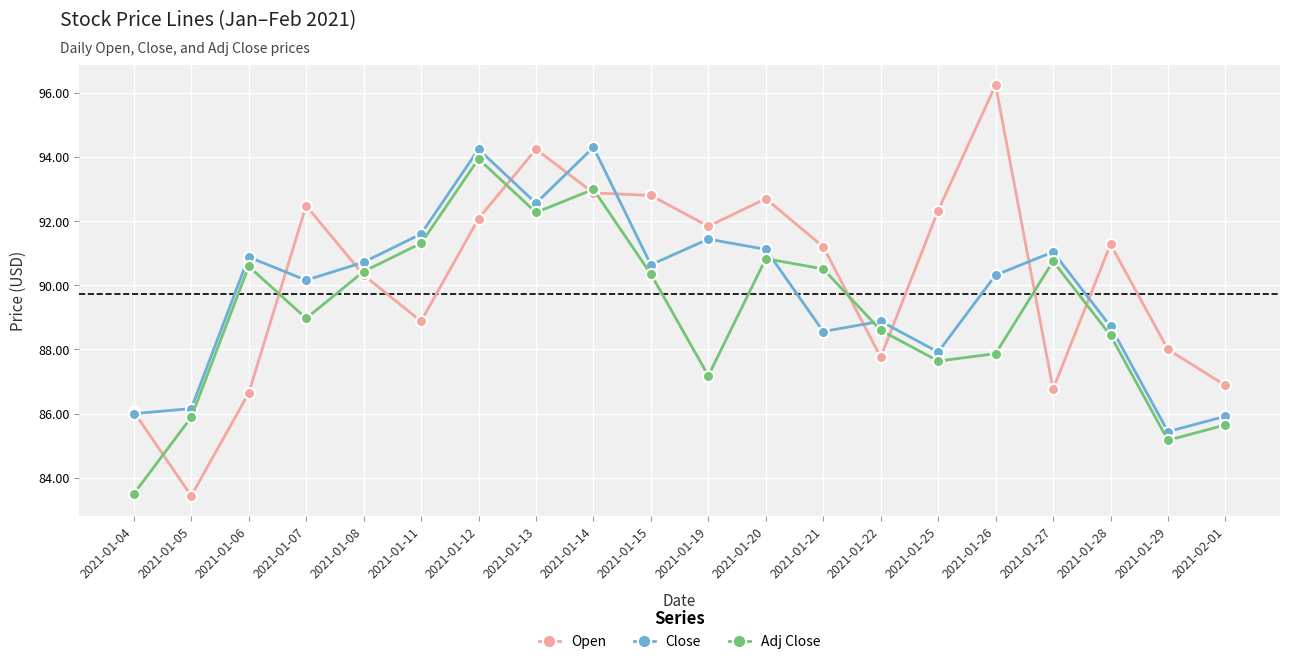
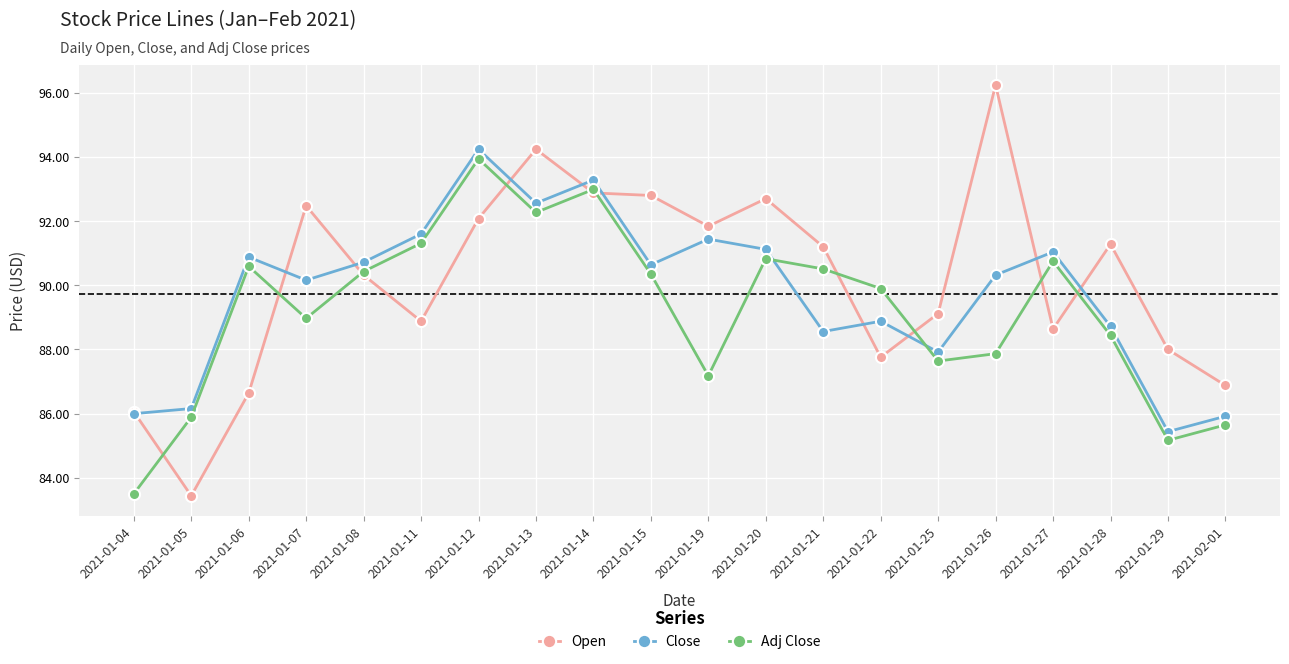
Close, 2021-01-14: 94.3 -> 93.3
Adj Close, 2021-01-22: 88.6 -> 89.9
Open, 2021-01-25: 92.3 -> 89.1
Open, 2021-01-27: 86.8 -> 88.6
